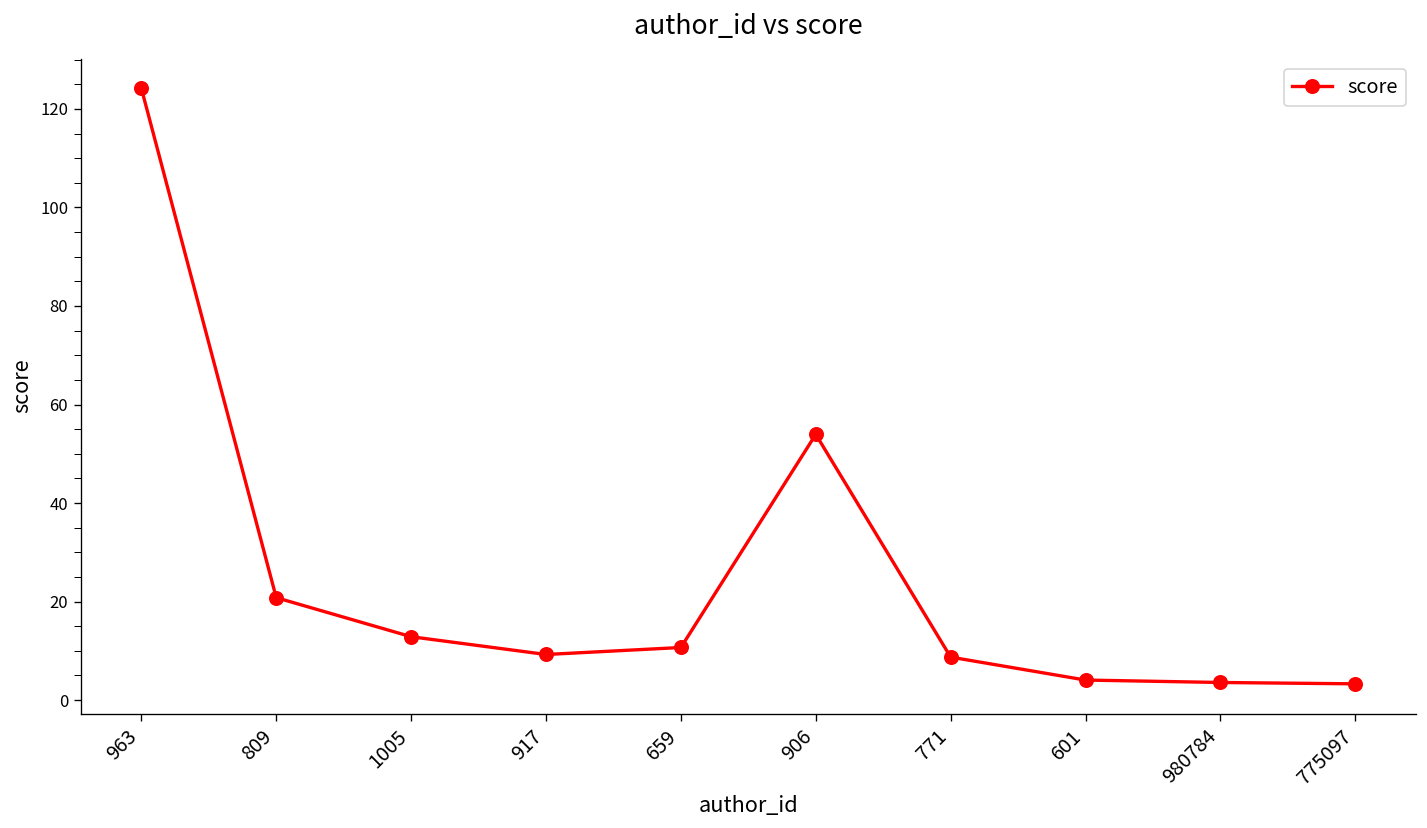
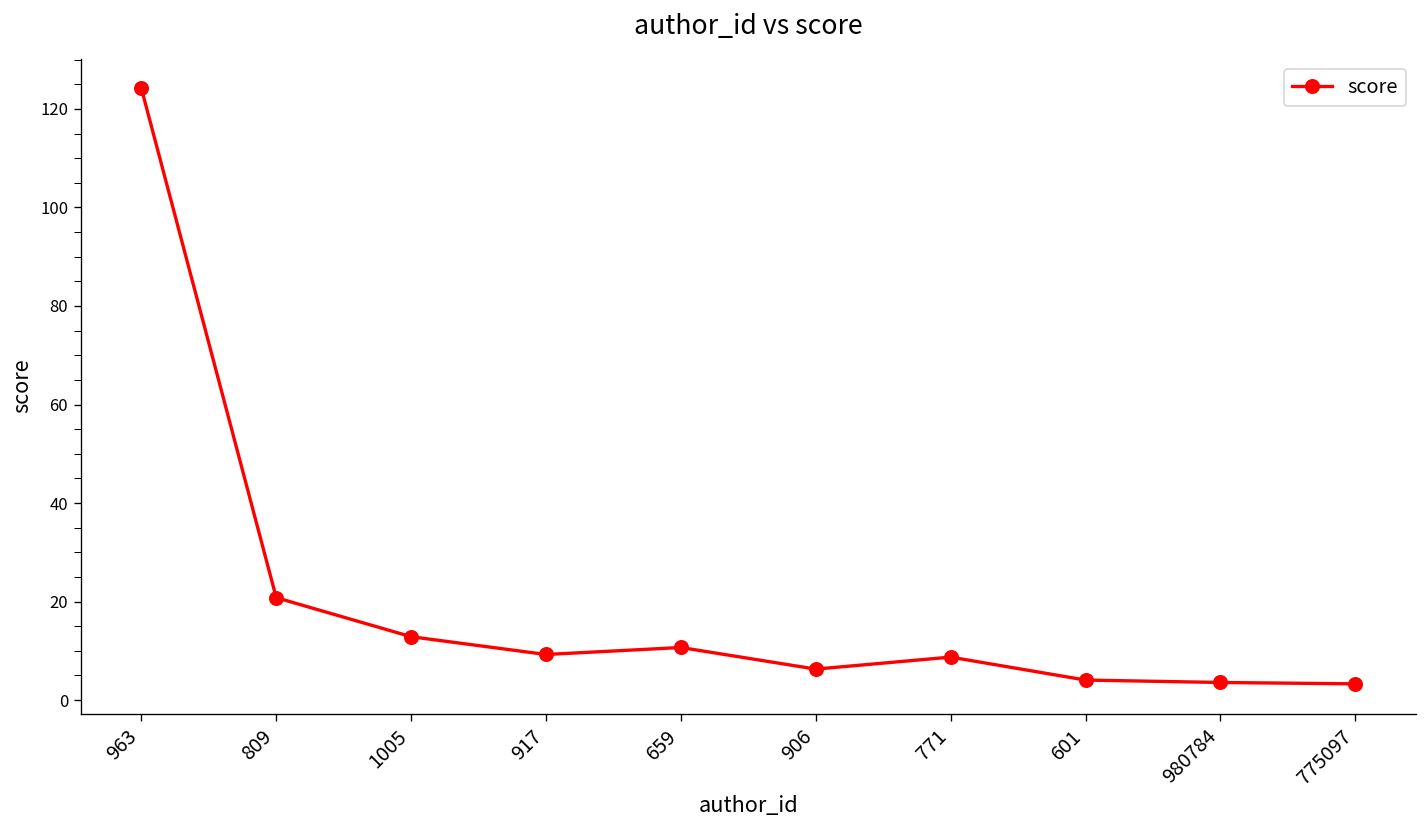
906: 54 -> 6
